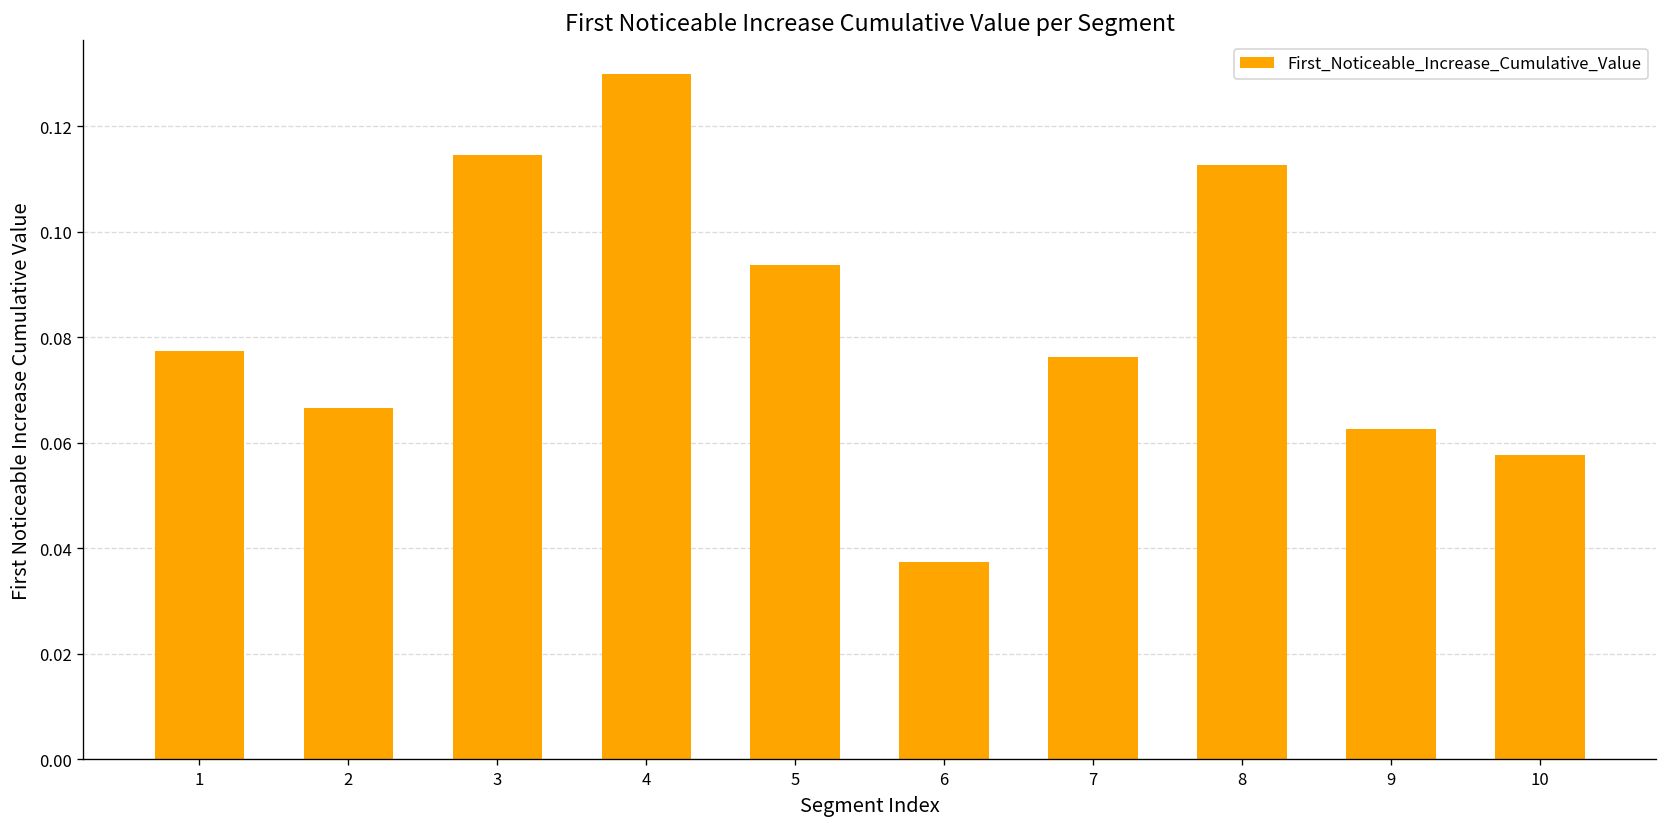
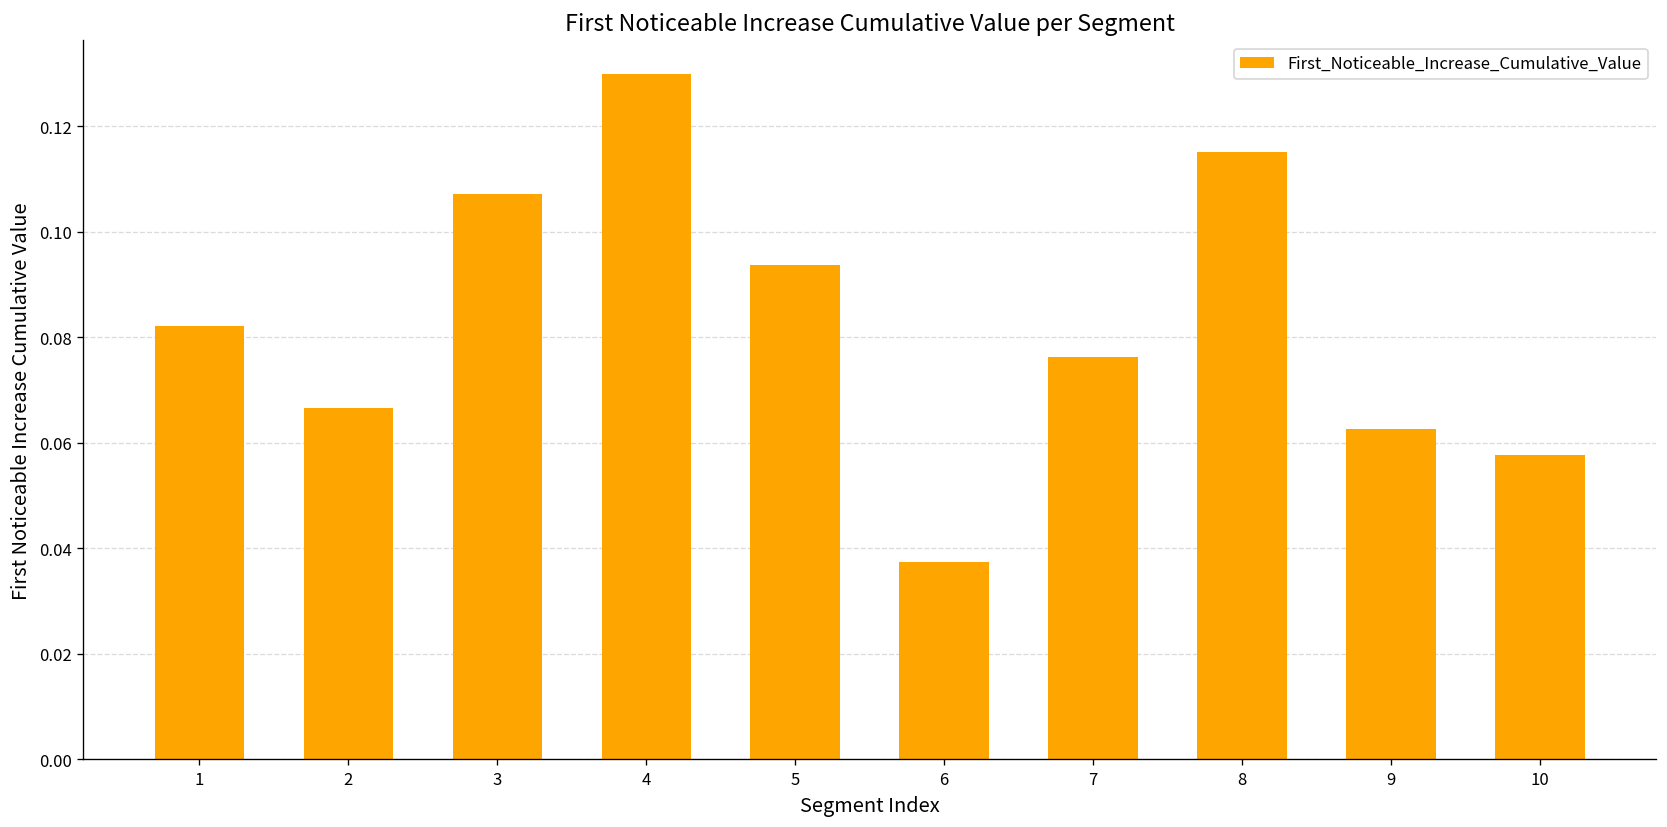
1: 0.077 -> 0.082
3: 0.114 -> 0.107
8: 0.113 -> 0.115
